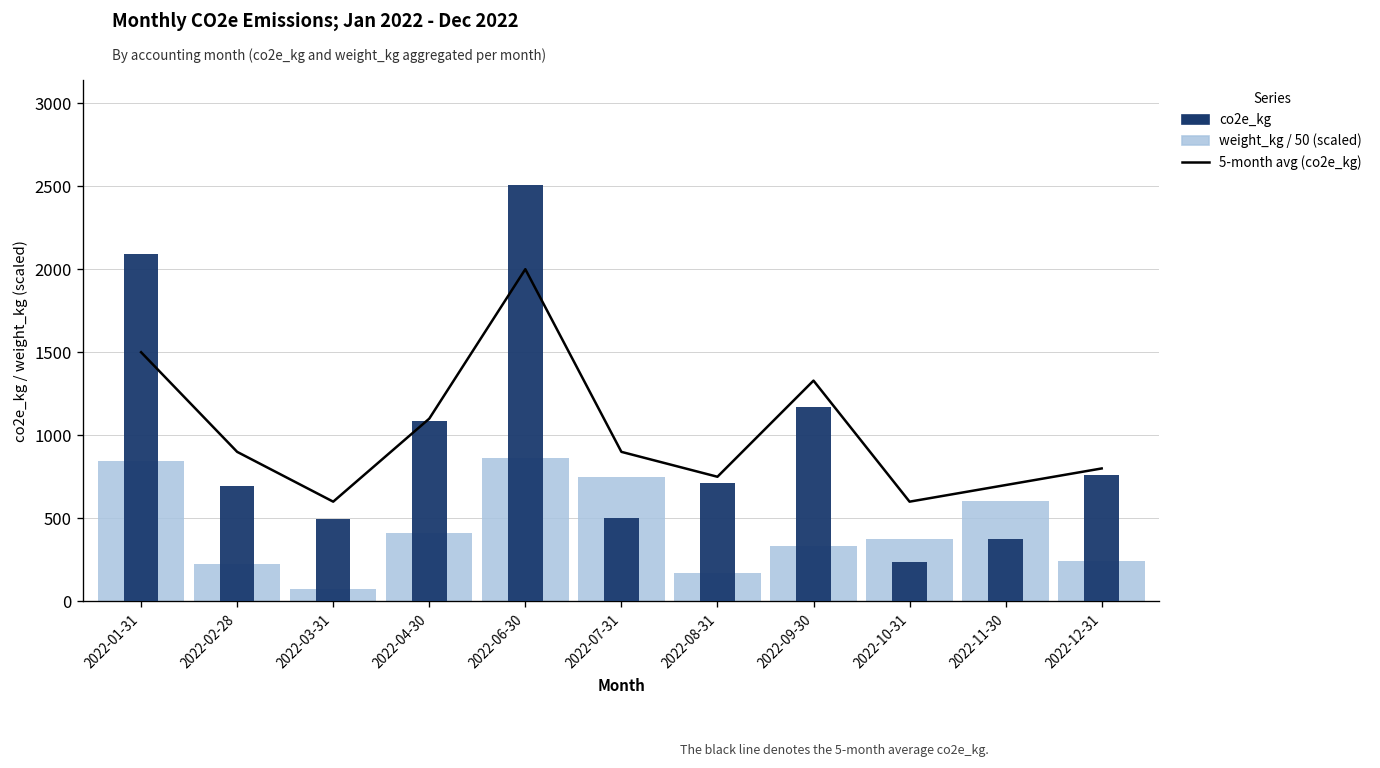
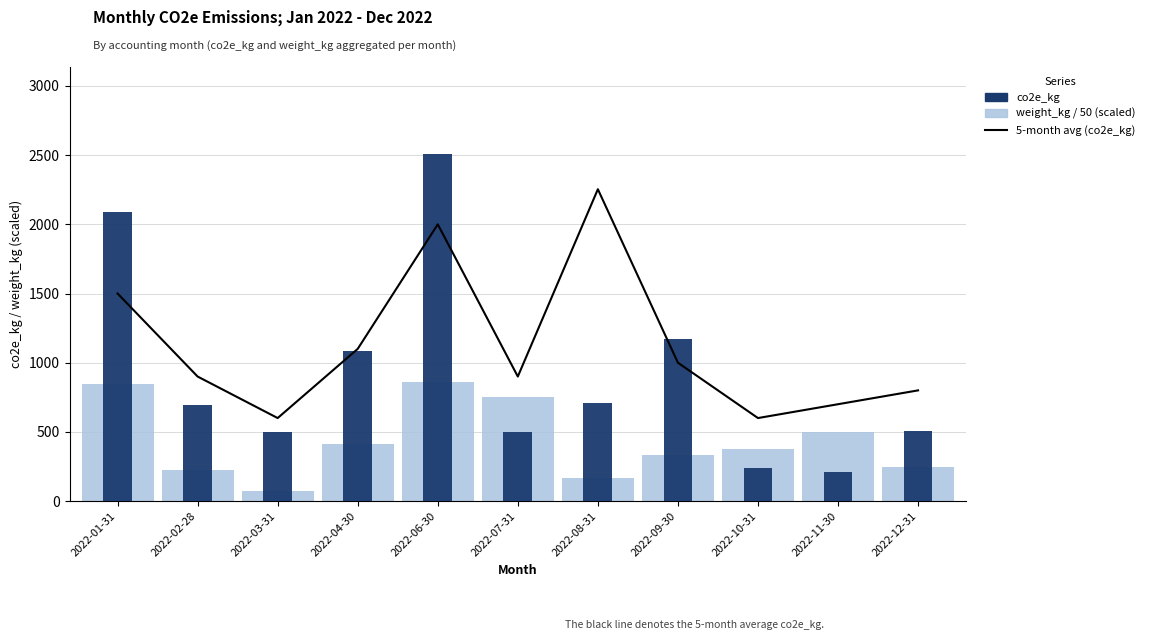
5-month avg (co2e_kg), 2022-08-31: 750 -> 2250
5-month avg (co2e_kg), 2022-09-30: 1330 -> 1000
weight_kg / 50 (scaled), 2022-11-30: 600 -> 500
co2e_kg, 2022-11-30: 380 -> 210
co2e_kg, 2022-12-31: 760 -> 510
